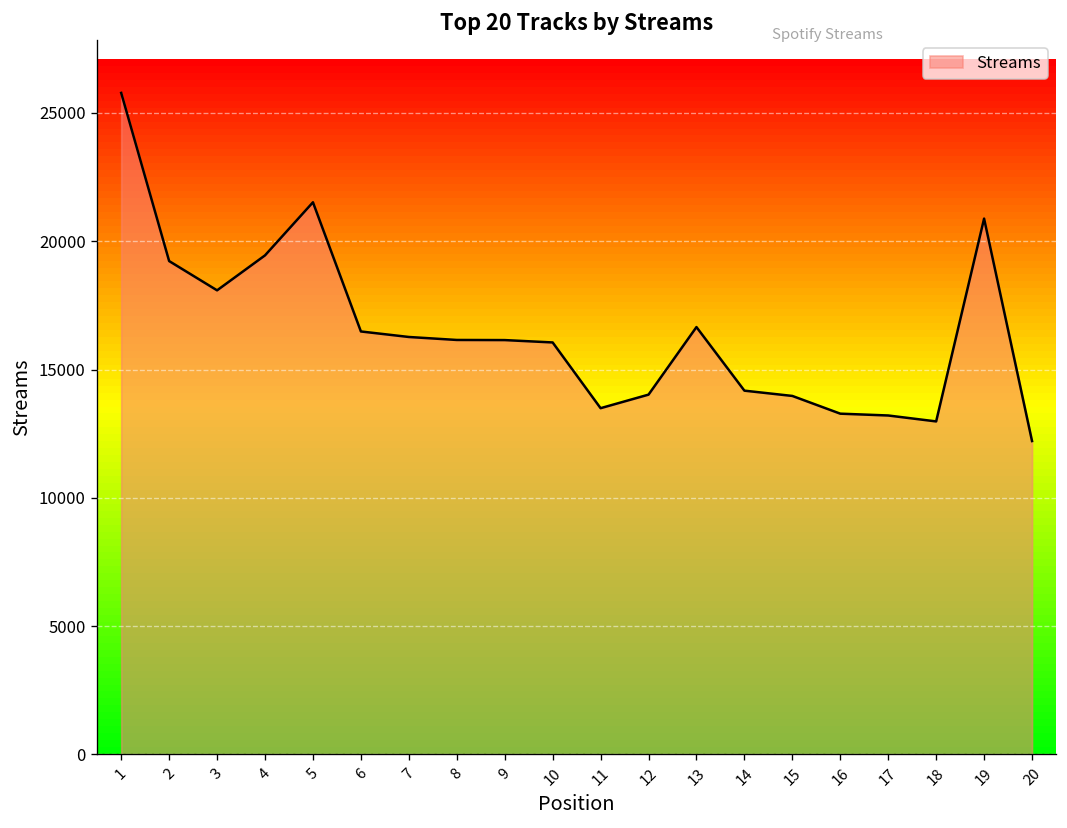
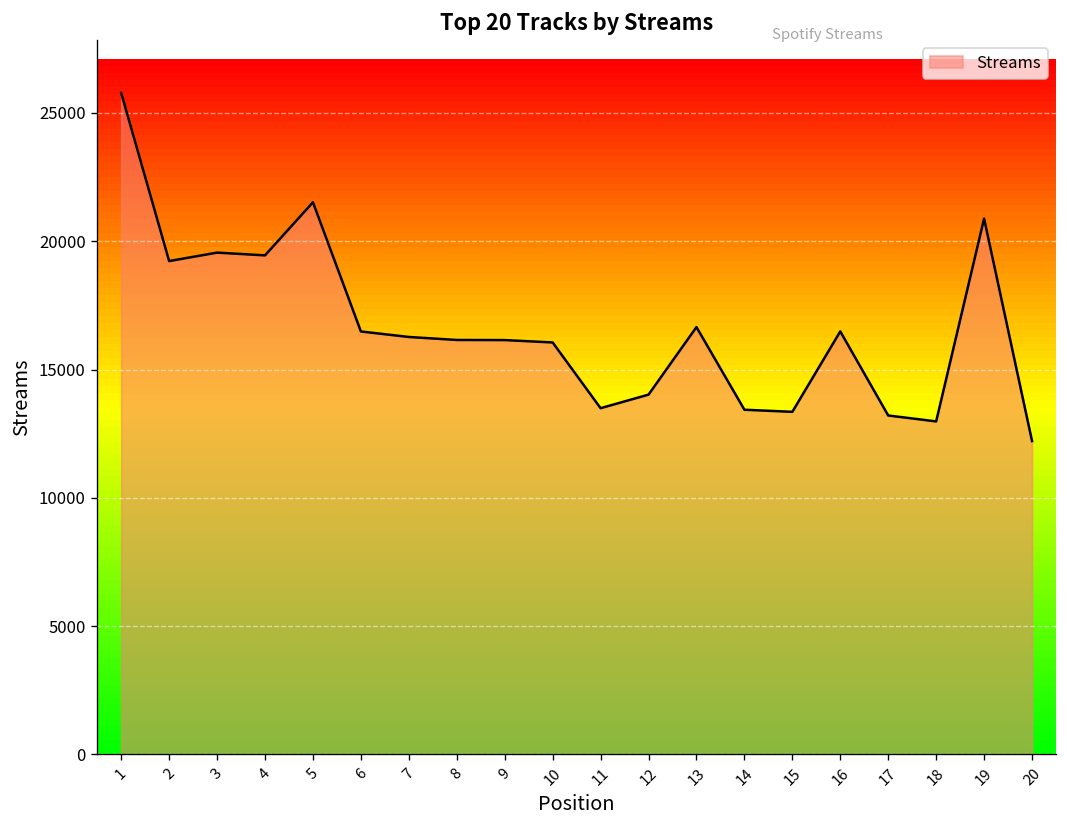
3: 18100 -> 19600
14: 14200 -> 13400
15: 14000 -> 13400
16: 13300 -> 16500
